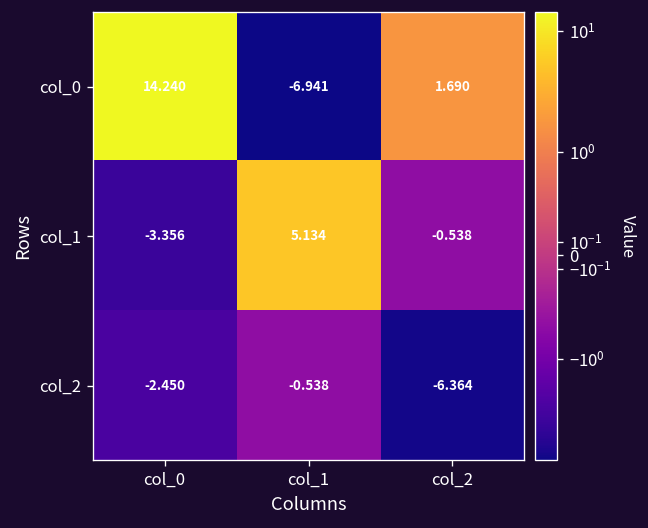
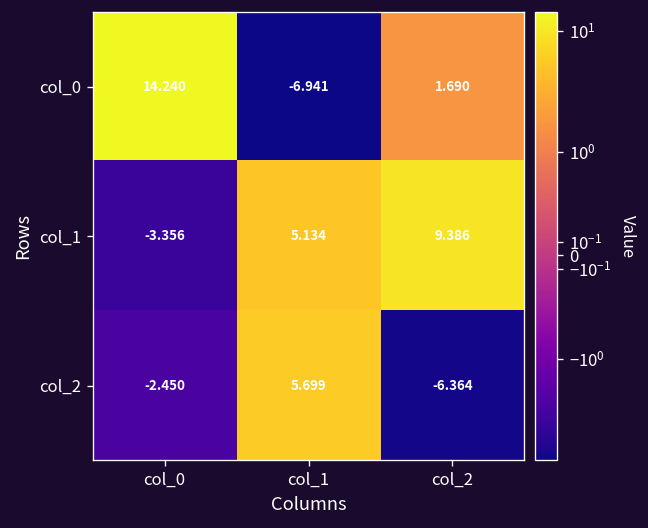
col_1, col_2: -0.538 -> 9.386
col_2, col_1: -0.538 -> 5.699
